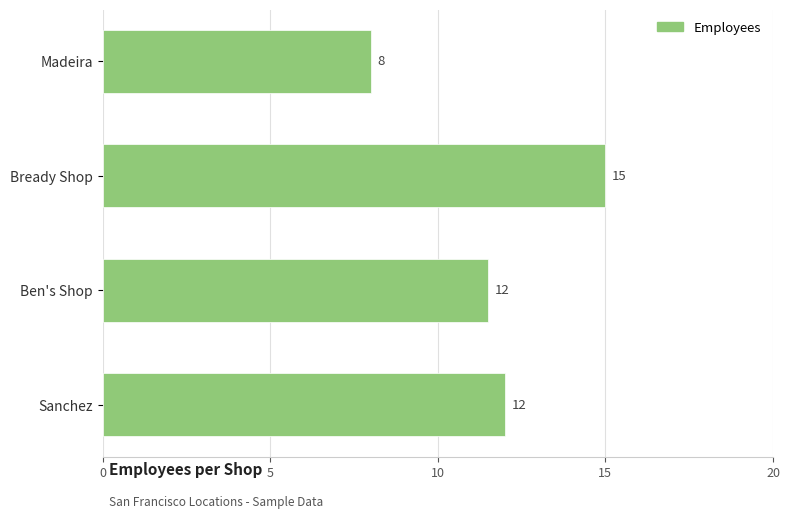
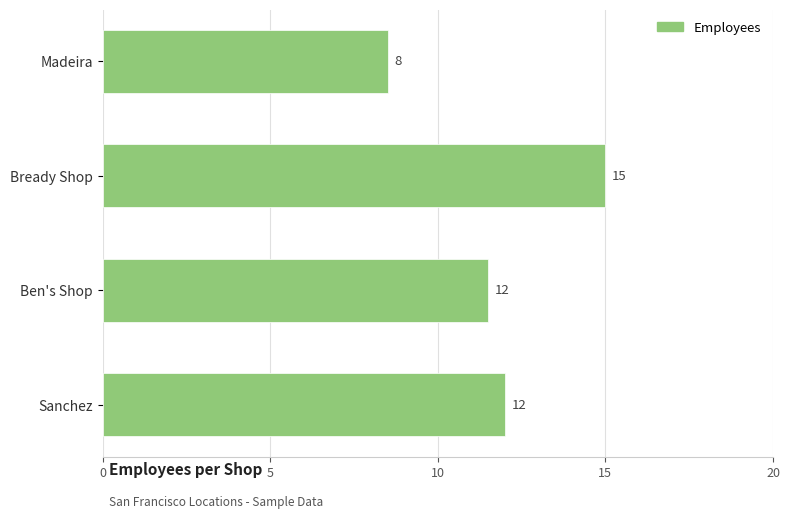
Madeira: 8.0 -> 8.5
